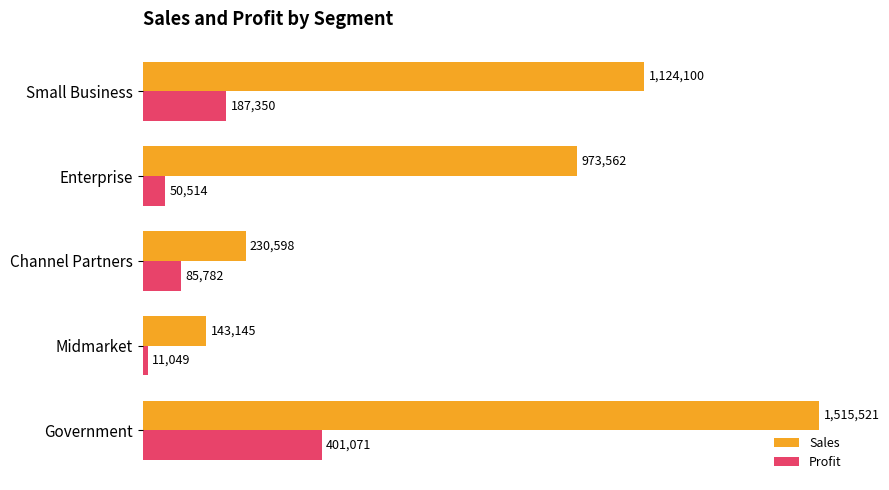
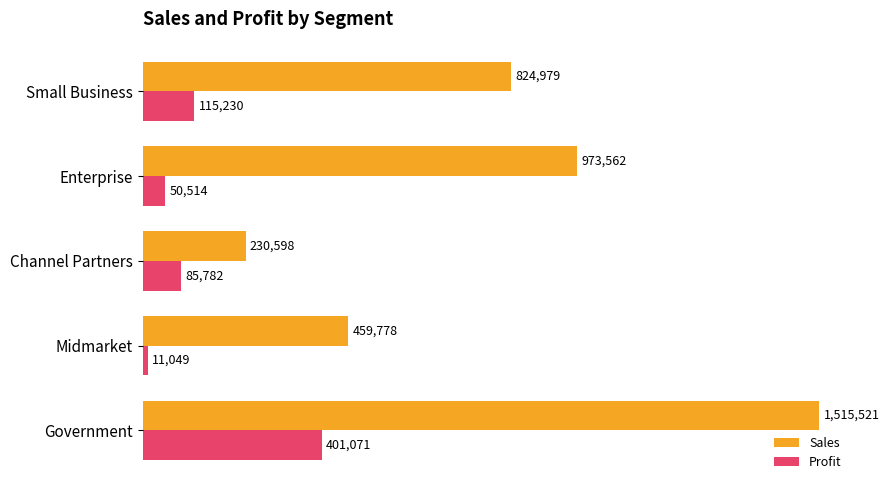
Sales, Small Business: 1,124,100 -> 824,979
Profit, Small Business: 187,350 -> 115,230
Sales, Midmarket: 143,145 -> 459,778
